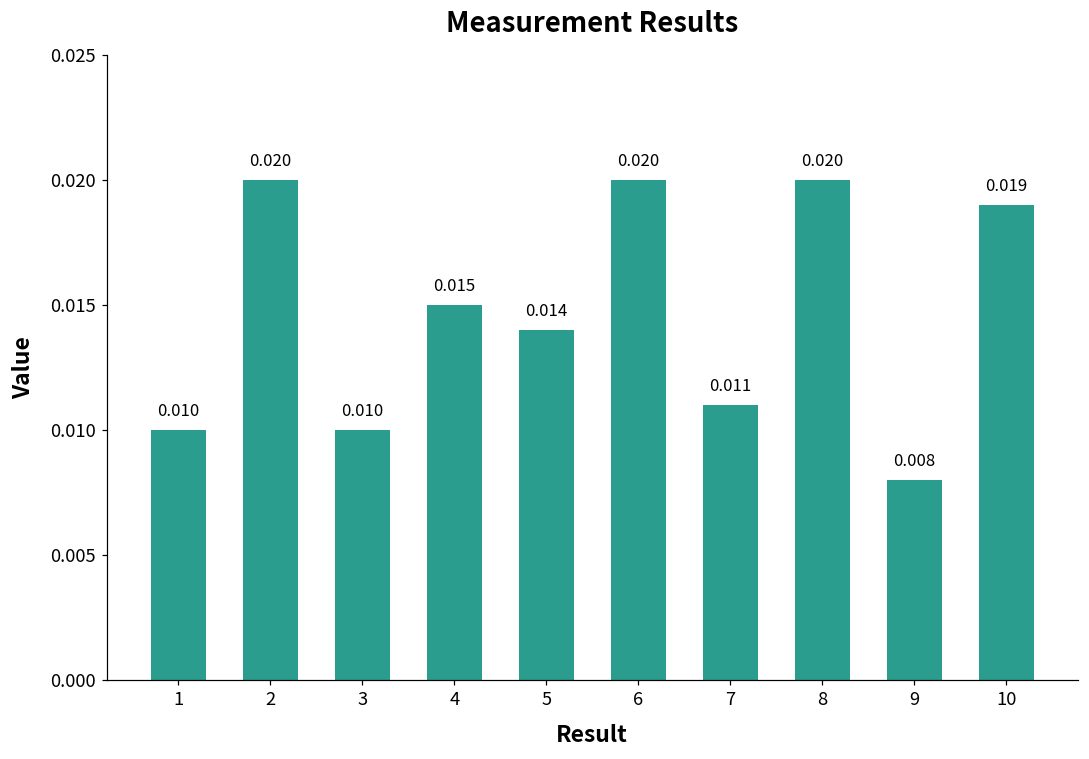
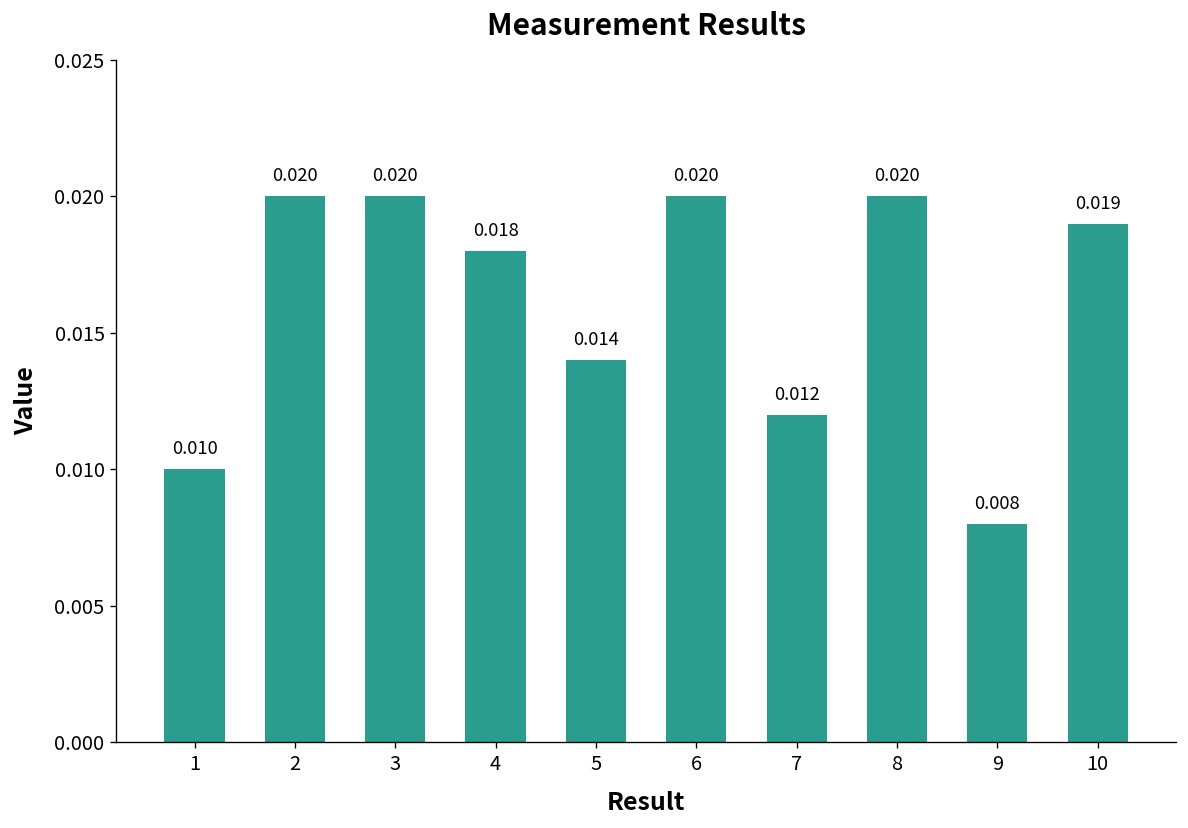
3: 0.010 -> 0.020
4: 0.015 -> 0.018
7: 0.011 -> 0.012
